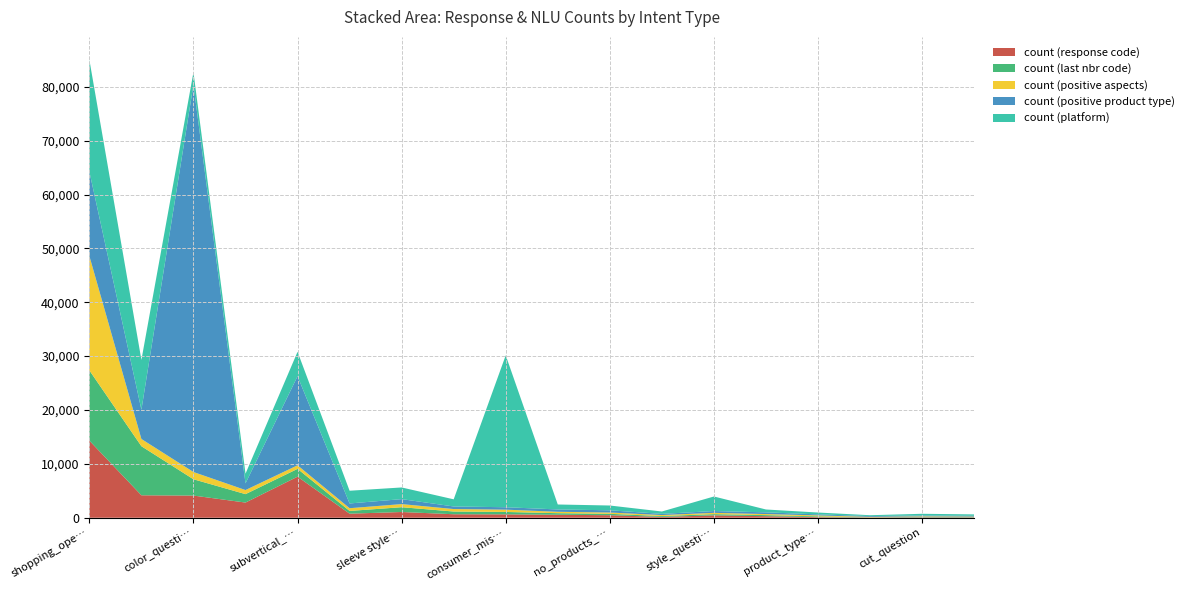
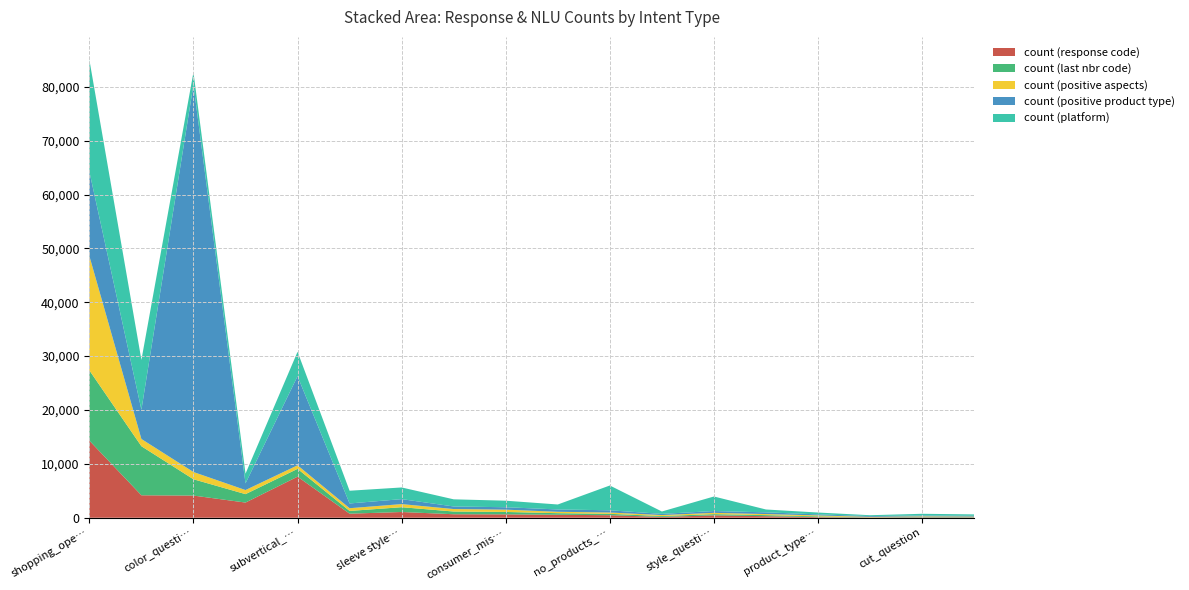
count (platform), consumer_mis…: 28,000 -> 1,000
count (platform), no_products_…: 1,000 -> 5,000
